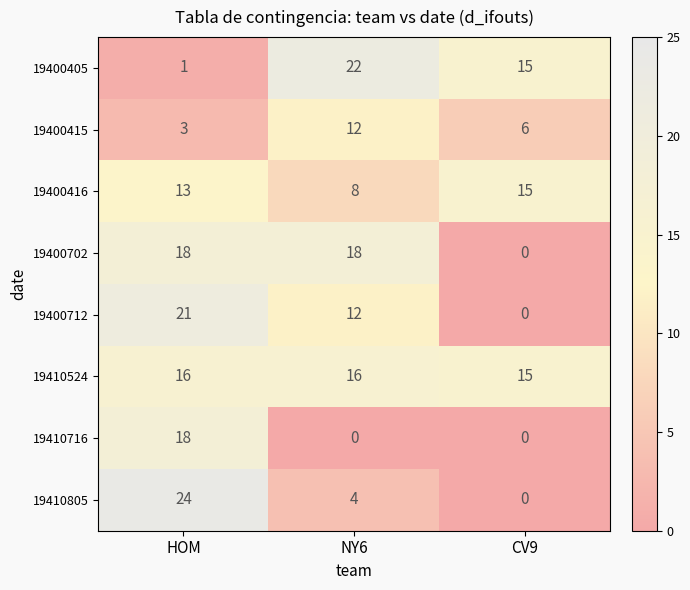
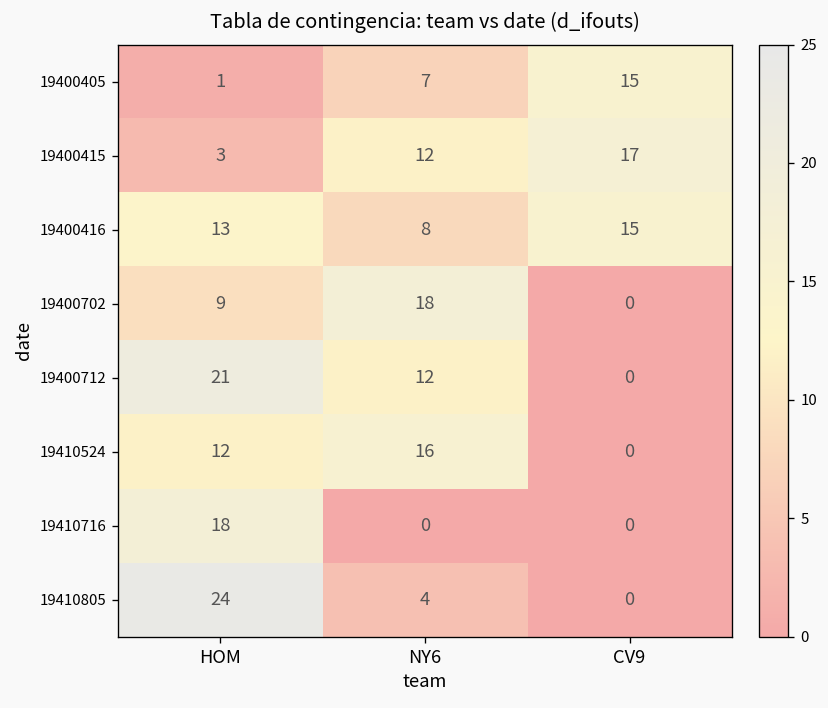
19400405, NY6: 22 -> 7
19400415, CV9: 6 -> 17
19400702, HOM: 18 -> 9
19410524, HOM: 16 -> 12
19410524, CV9: 15 -> 0
